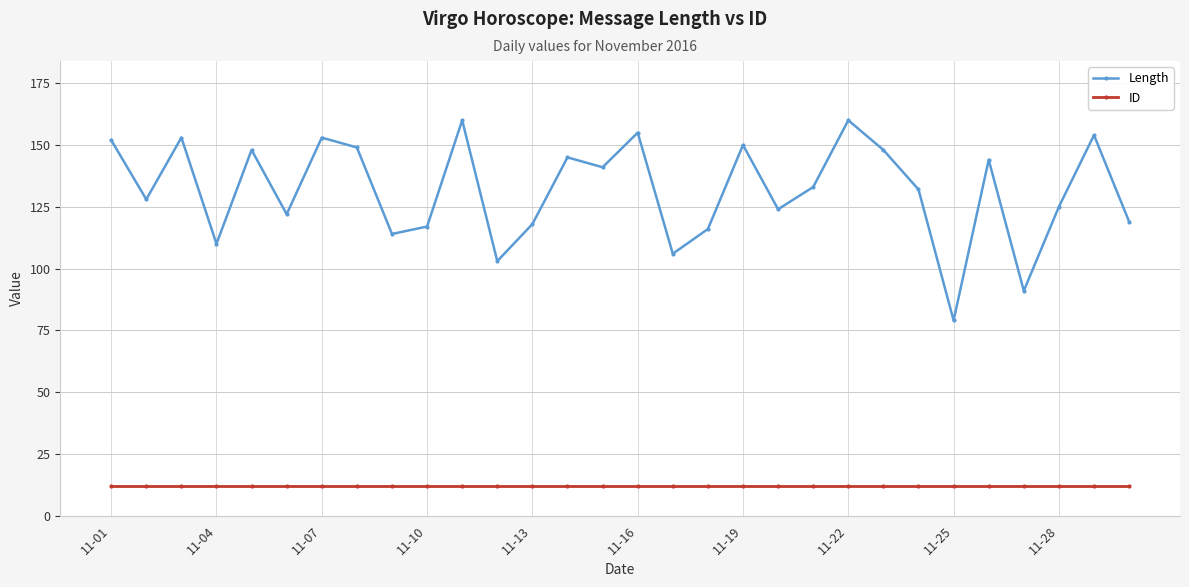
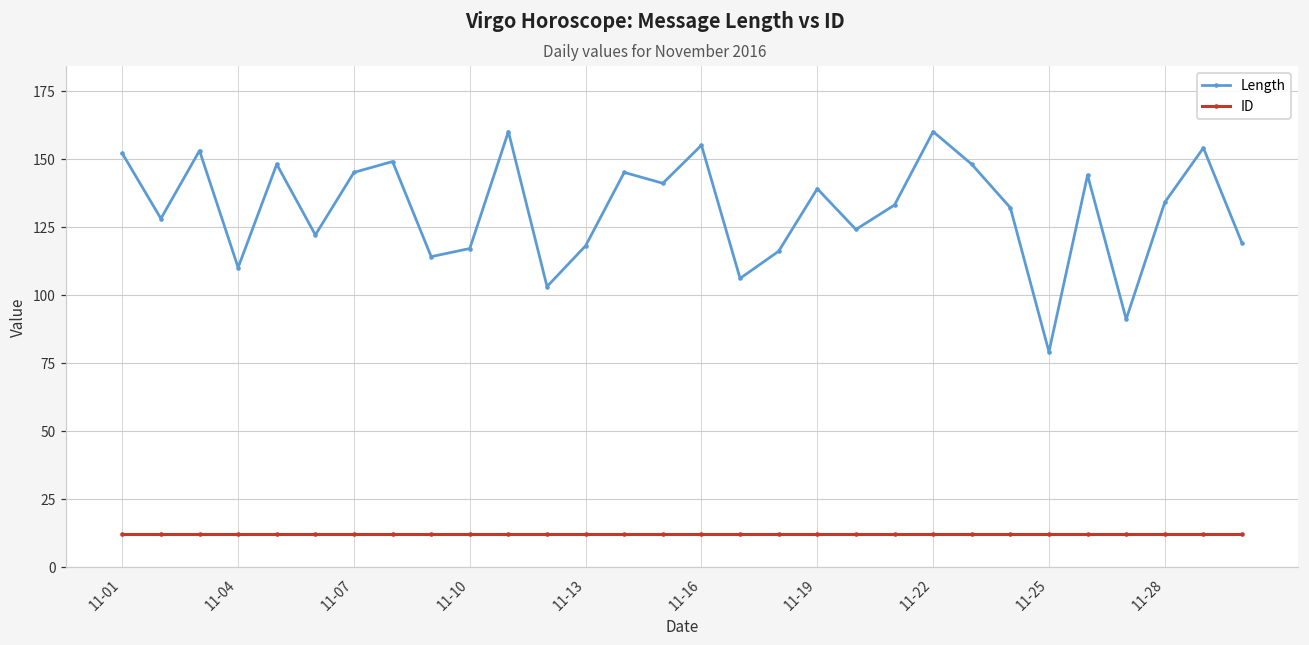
Length, 11-07: 153 -> 145
Length, 11-19: 150 -> 139
Length, 11-28: 125 -> 134
